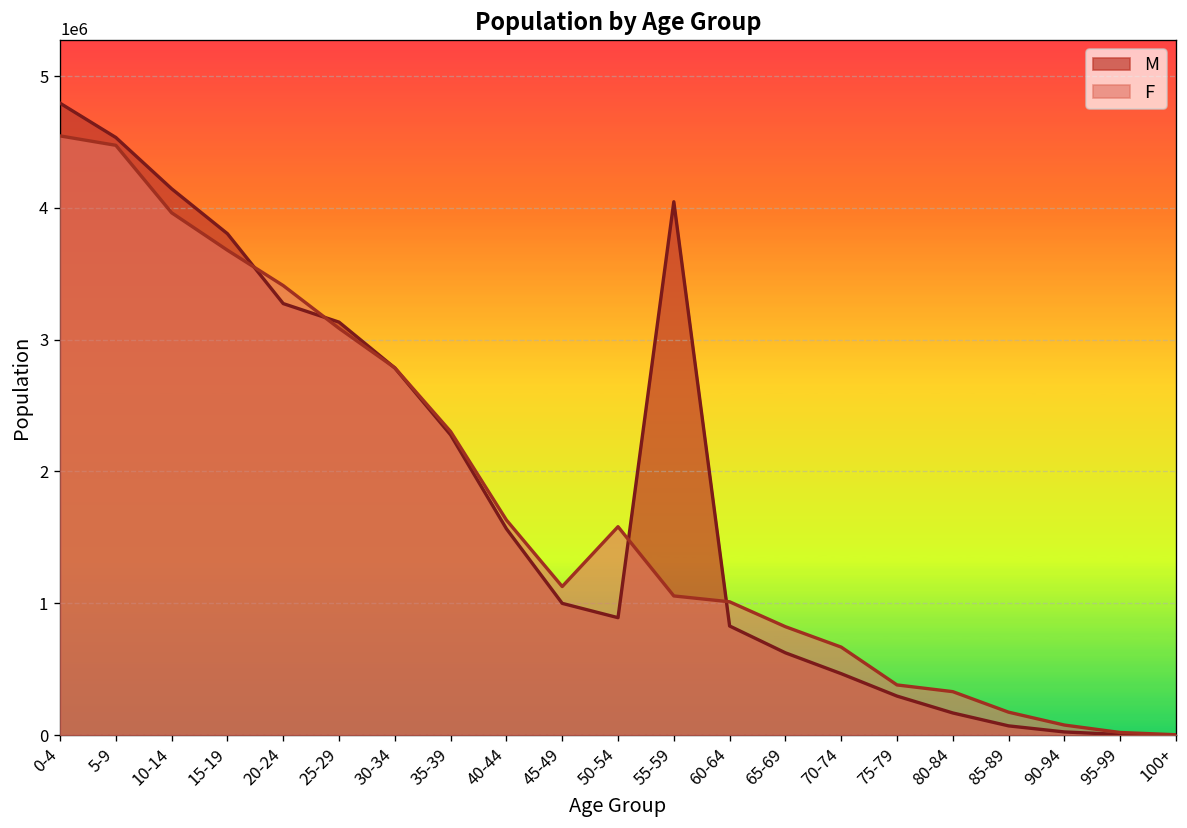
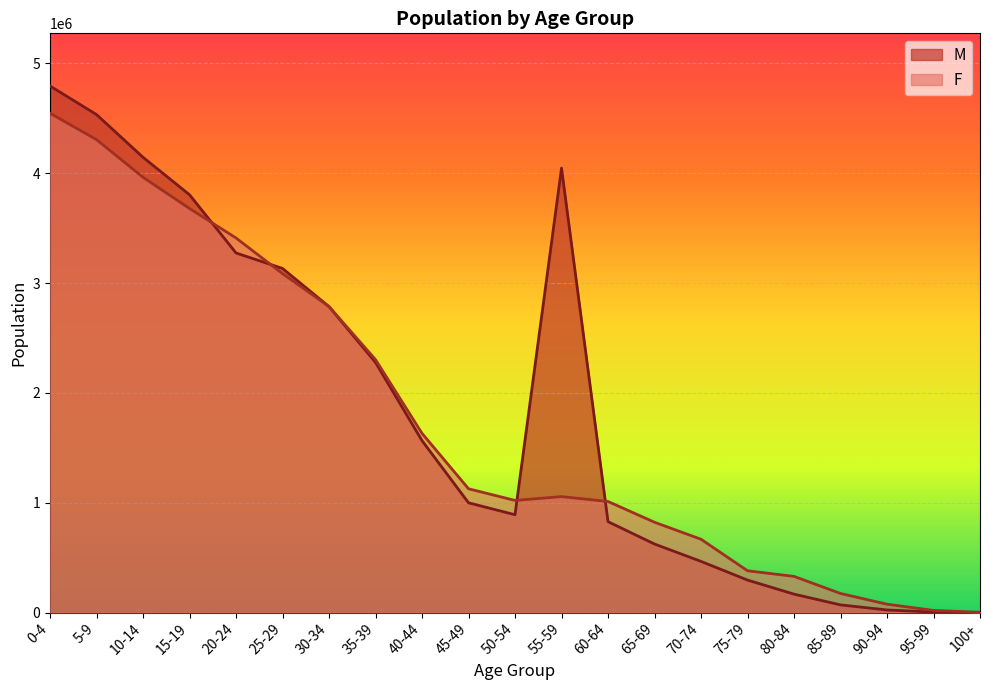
F, 5-9: 4480000 -> 4310000
F, 50-54: 1580000 -> 1020000
